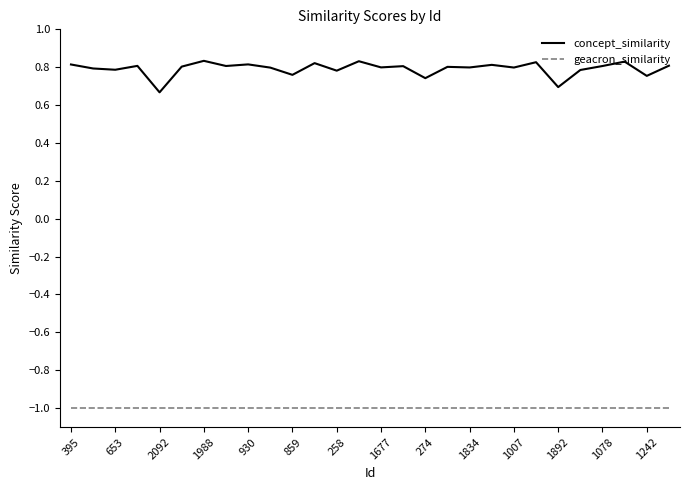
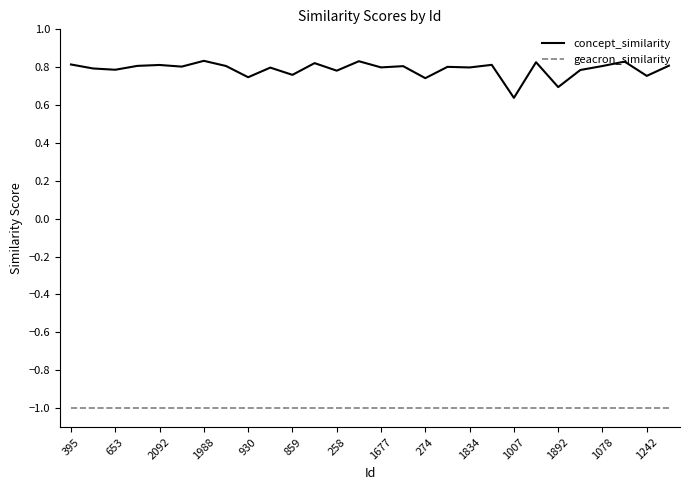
concept_similarity, 2092: 0.67 -> 0.81
concept_similarity, 930: 0.81 -> 0.75
concept_similarity, 1007: 0.80 -> 0.64
